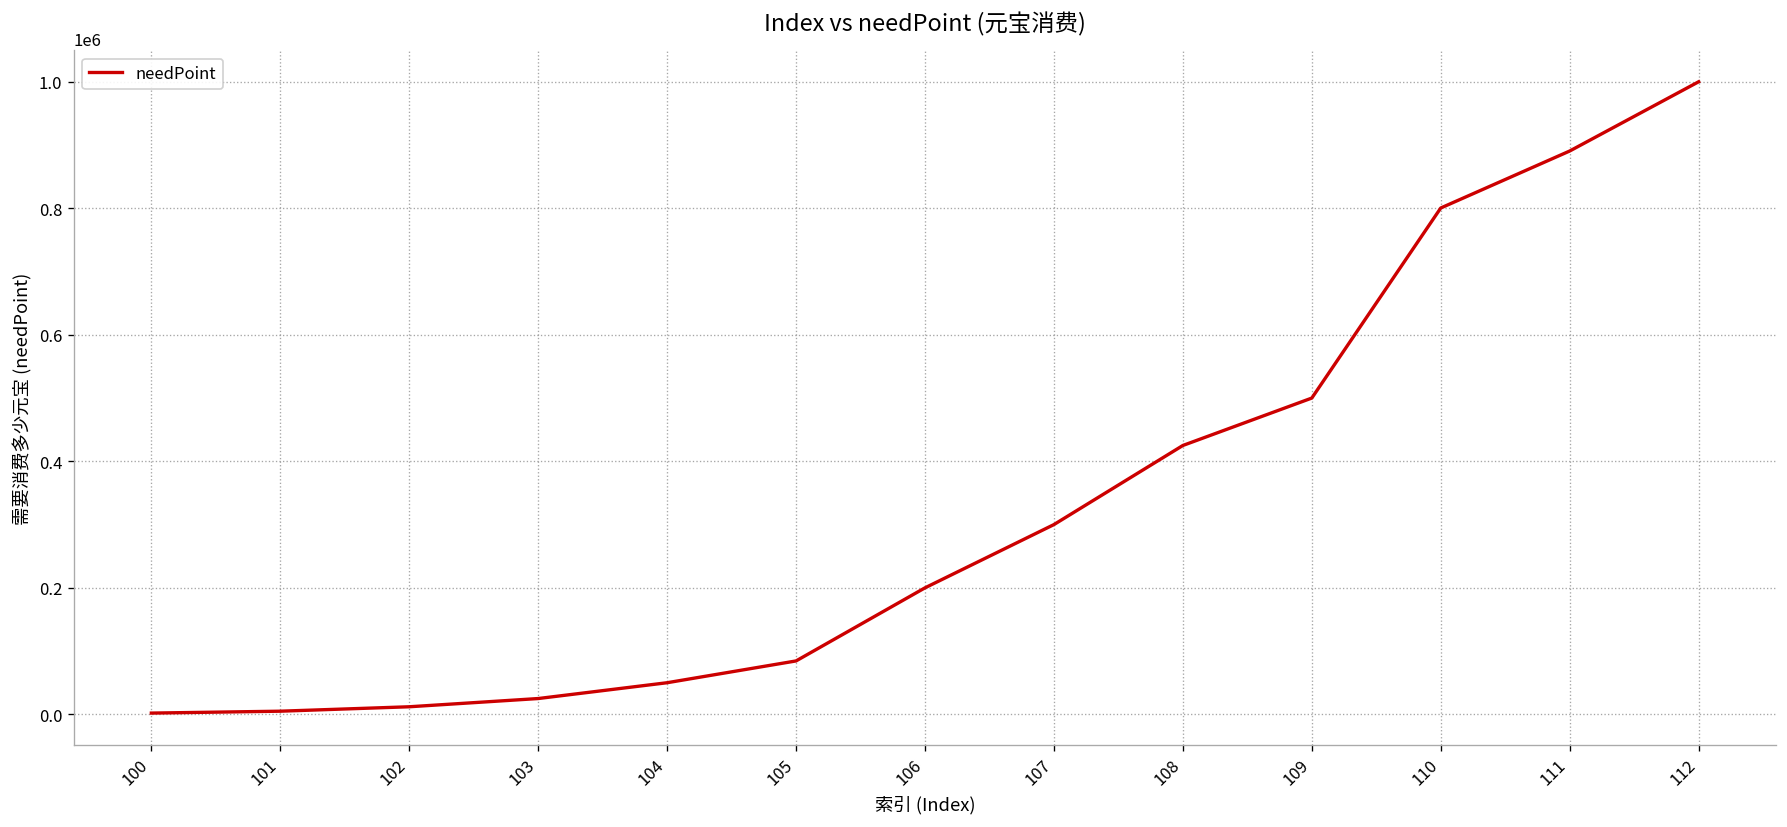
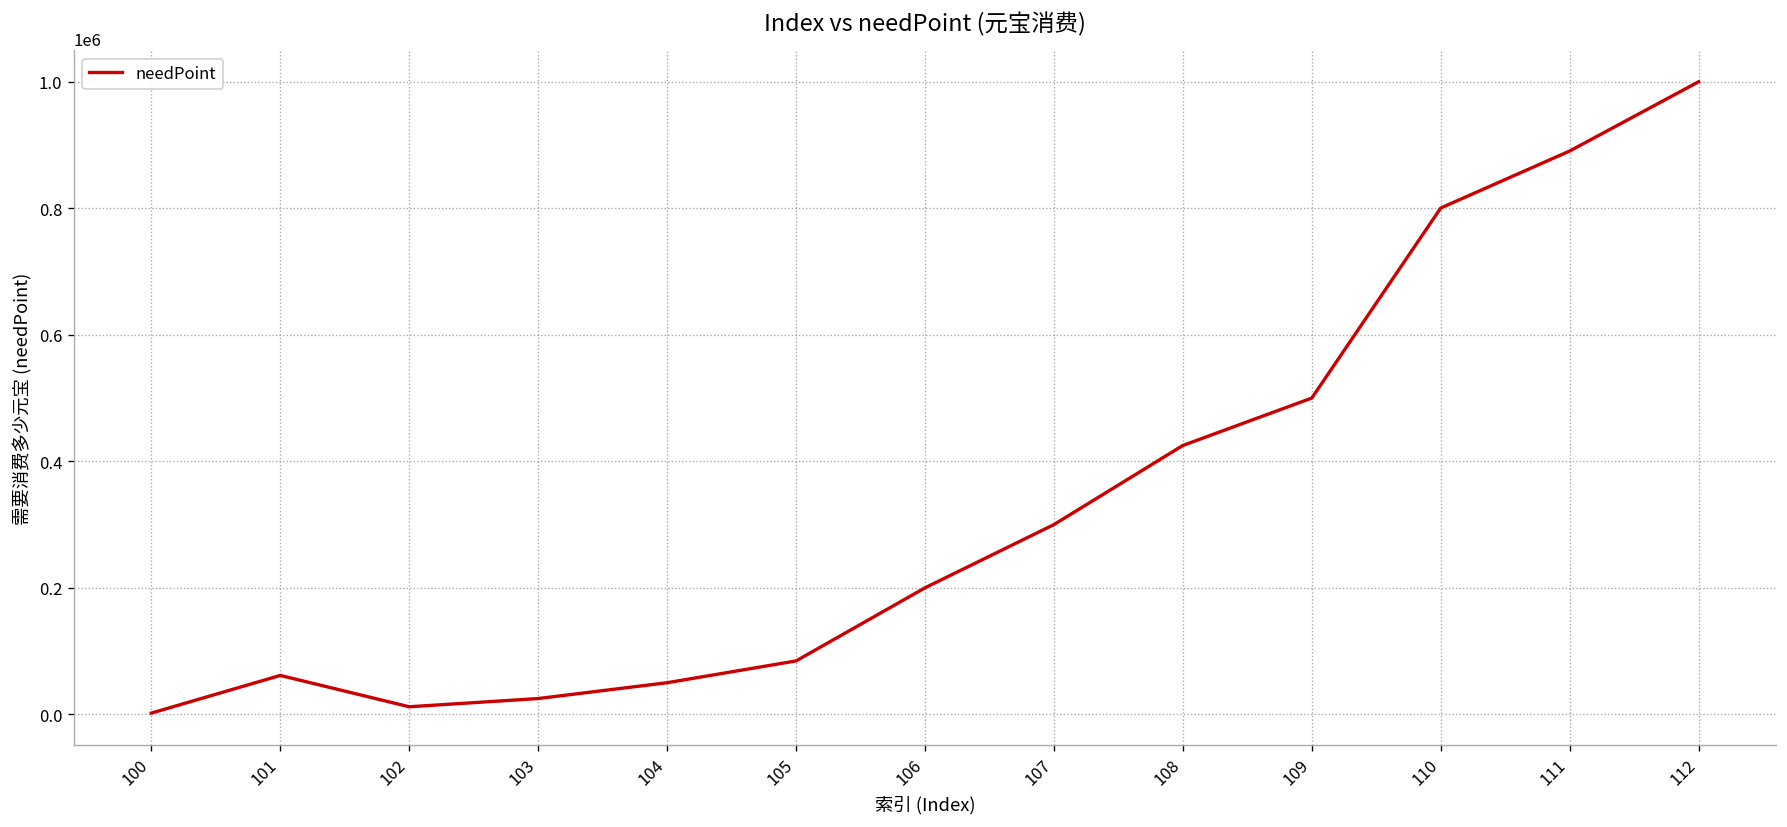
101: 10000 -> 60000
